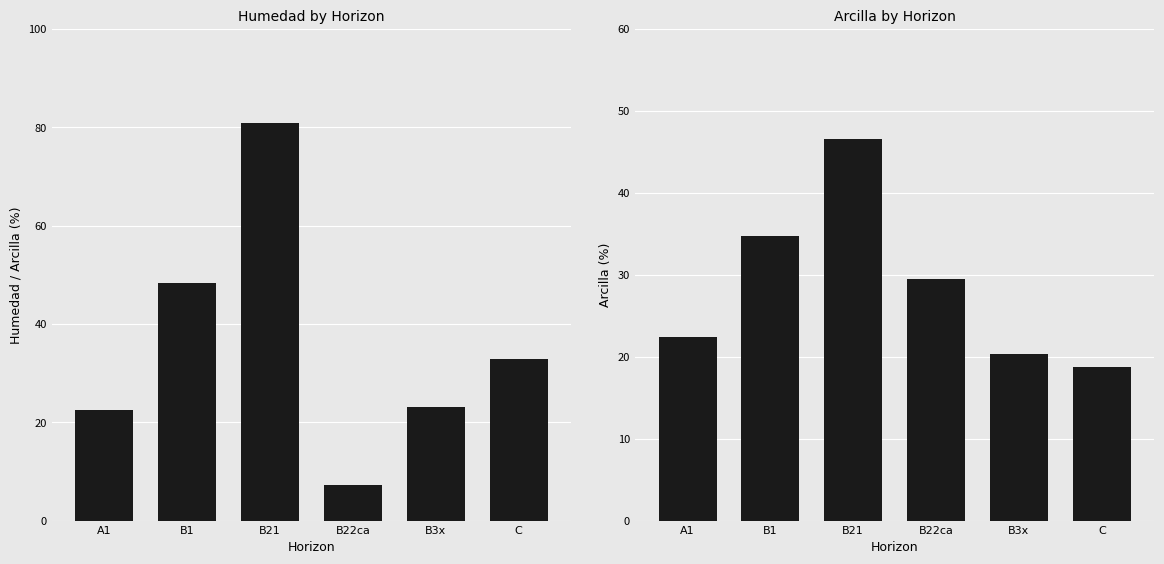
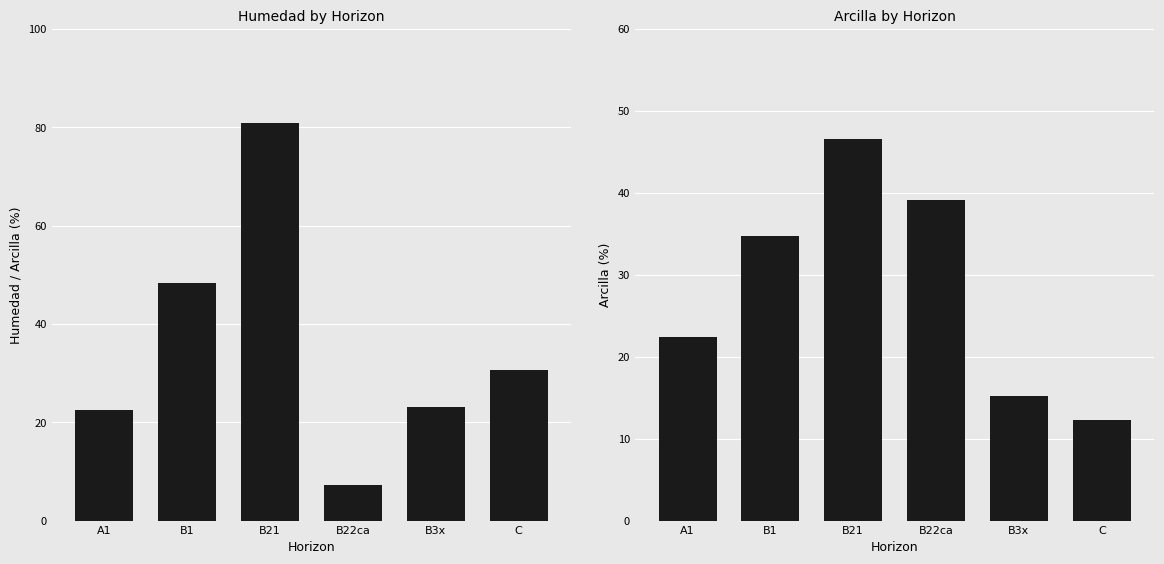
Humedad by Horizon, C: 33 -> 31
Arcilla by Horizon, B22ca: 30 -> 39
Arcilla by Horizon, B3x: 20 -> 15
Arcilla by Horizon, C: 19 -> 12
